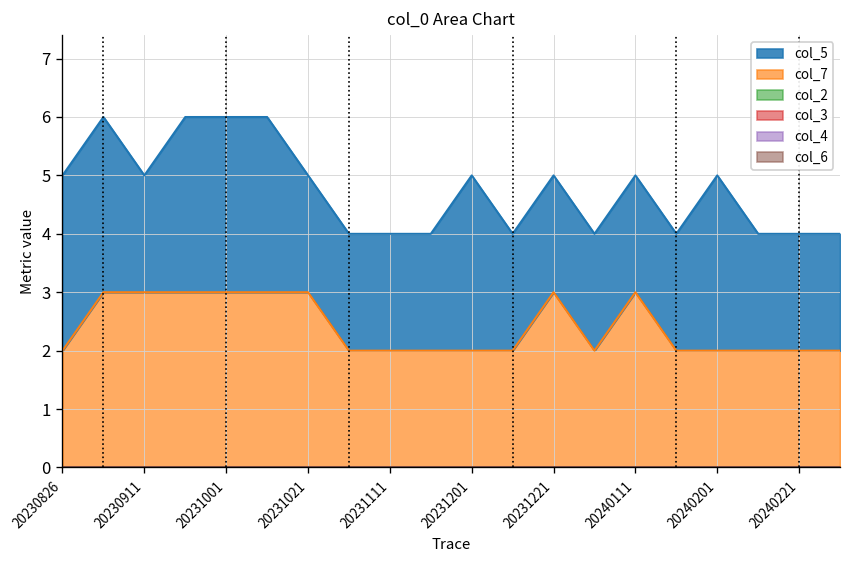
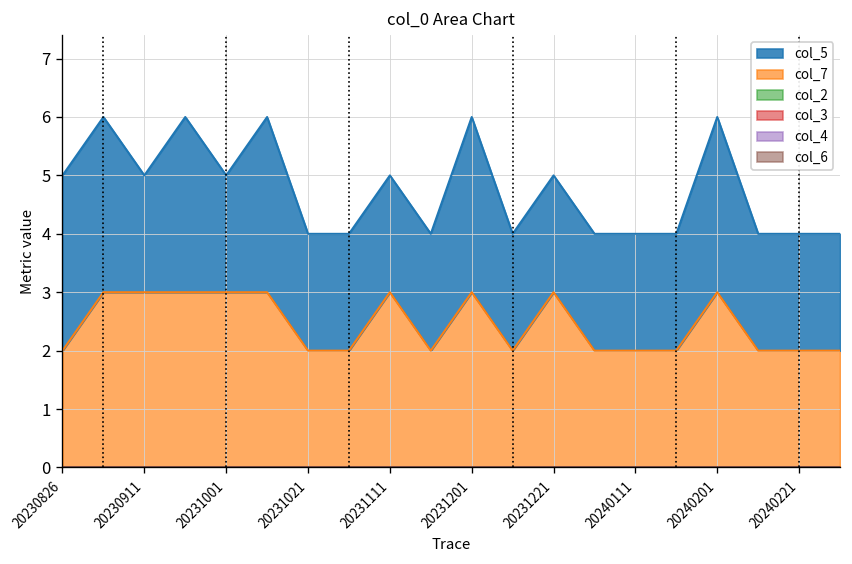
col_5, 20231001: 3 -> 2
col_7, 20231021: 3 -> 2
col_7, 20231111: 2 -> 3
col_7, 20231201: 2 -> 3
col_7, 20240111: 3 -> 2
col_7, 20240201: 2 -> 3
